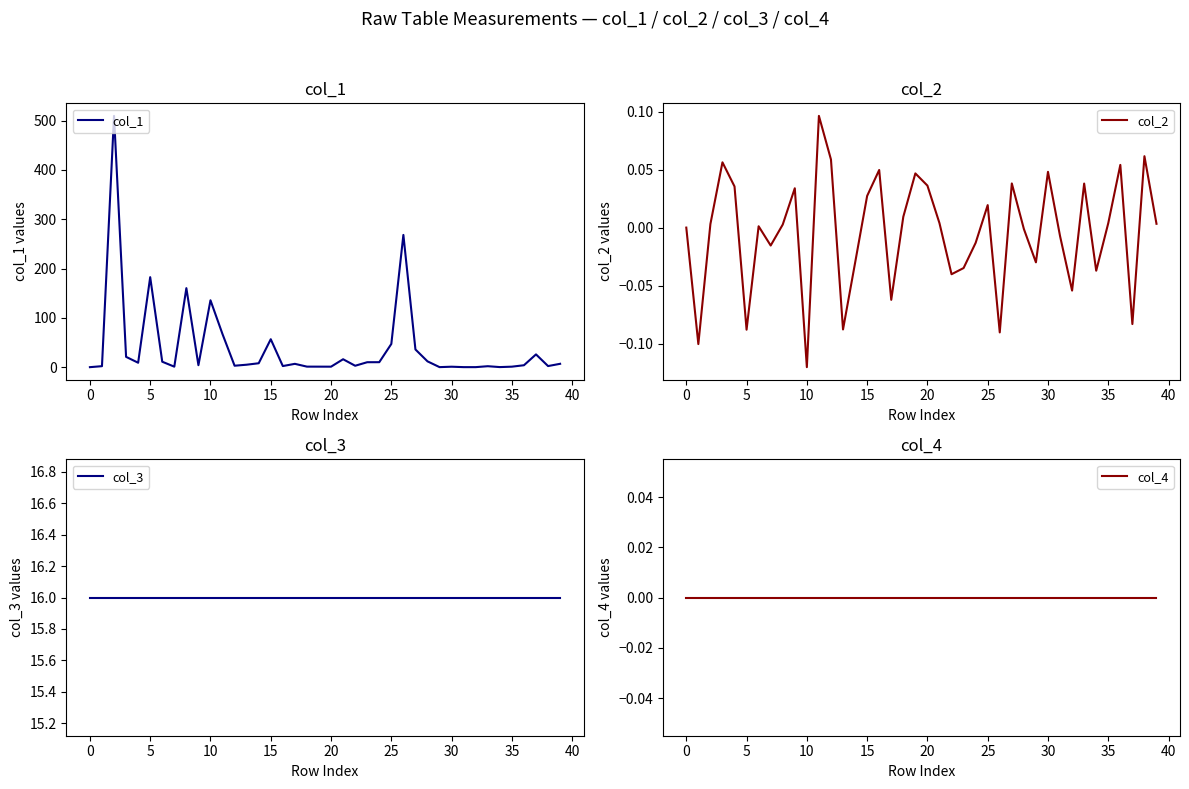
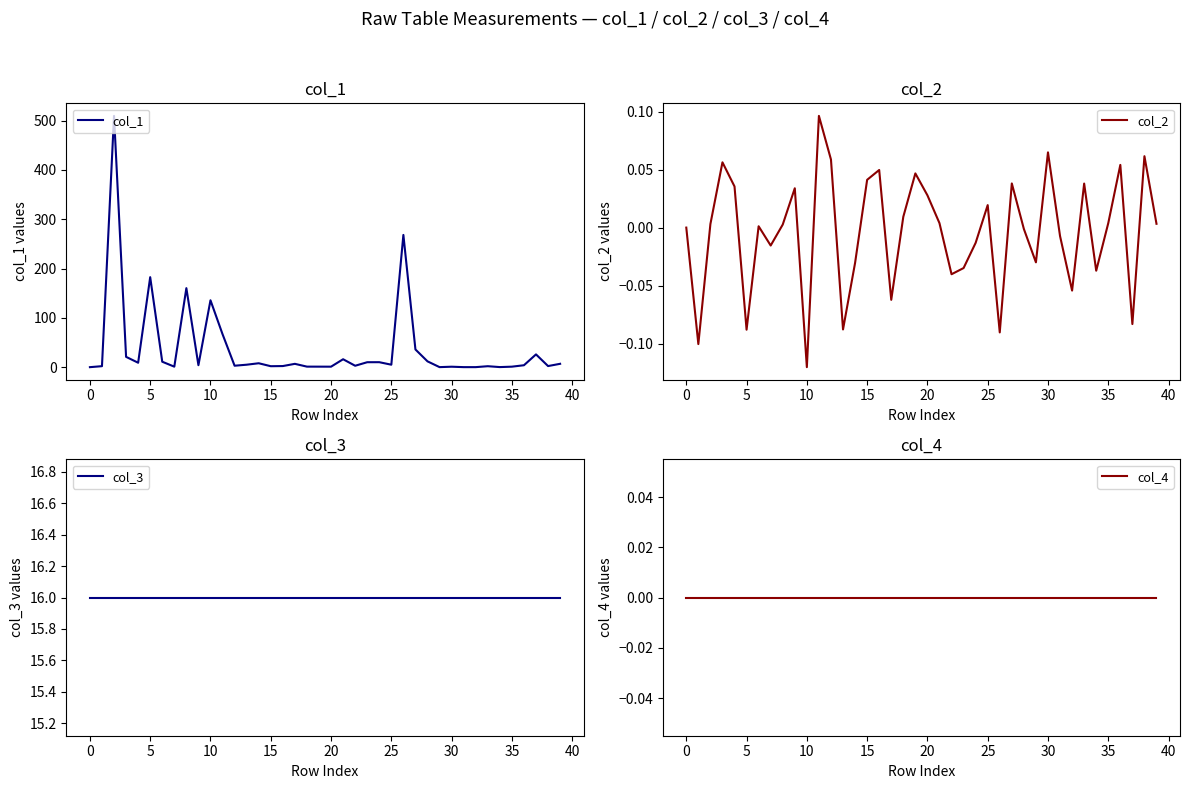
col_1, 15: 60 -> 0
col_1, 25: 50 -> 0
col_2, 15: 0.027 -> 0.041
col_2, 20: 0.036 -> 0.028
col_2, 30: 0.048 -> 0.065
